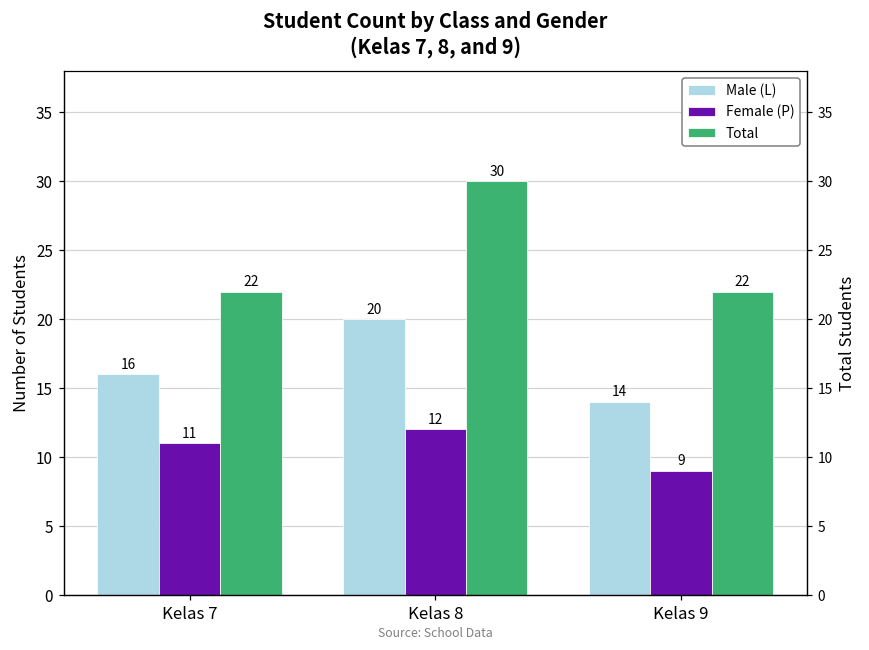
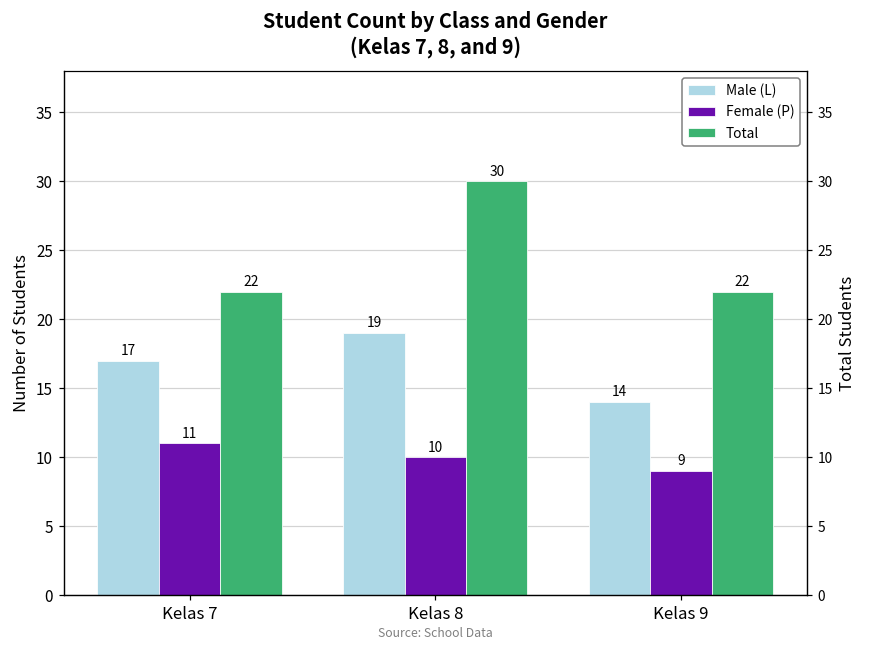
Male (L), Kelas 7: 16 -> 17
Male (L), Kelas 8: 20 -> 19
Female (P), Kelas 8: 12 -> 10
